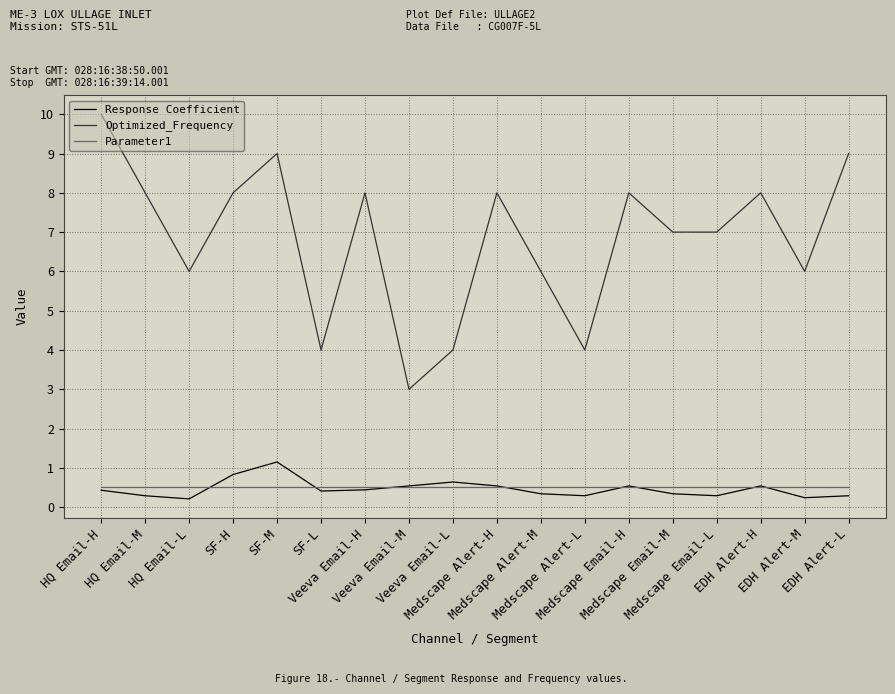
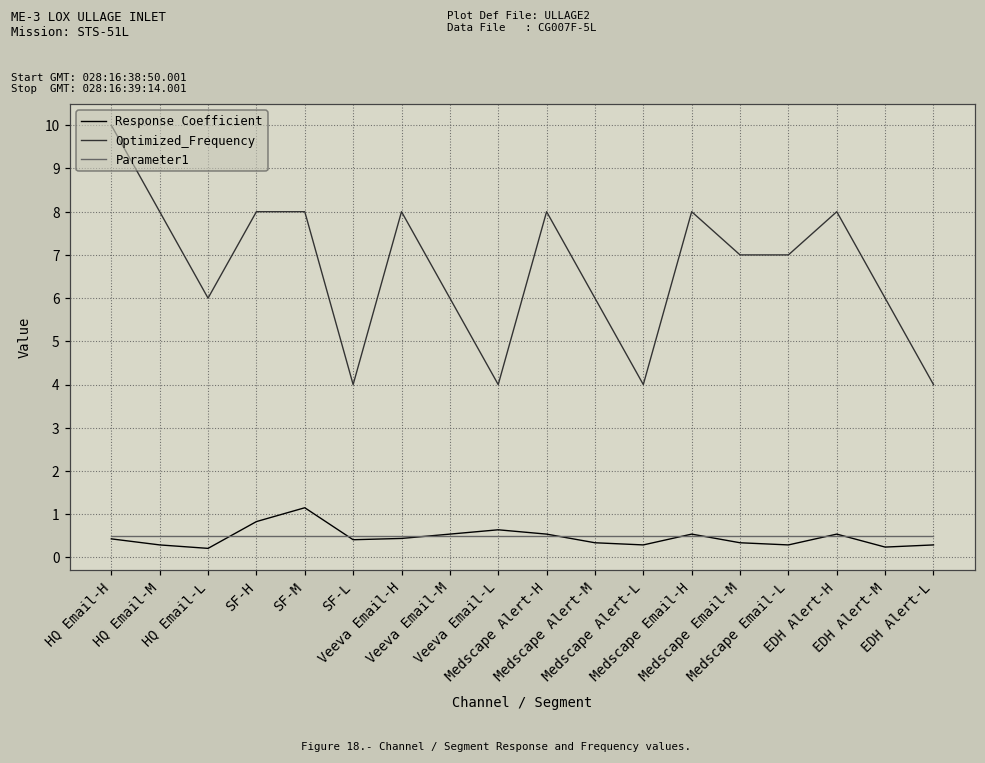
Optimized_Frequency, SF-M: 9 -> 8
Optimized_Frequency, Veeva Email-M: 3 -> 6
Optimized_Frequency, EDH Alert-L: 9 -> 4
